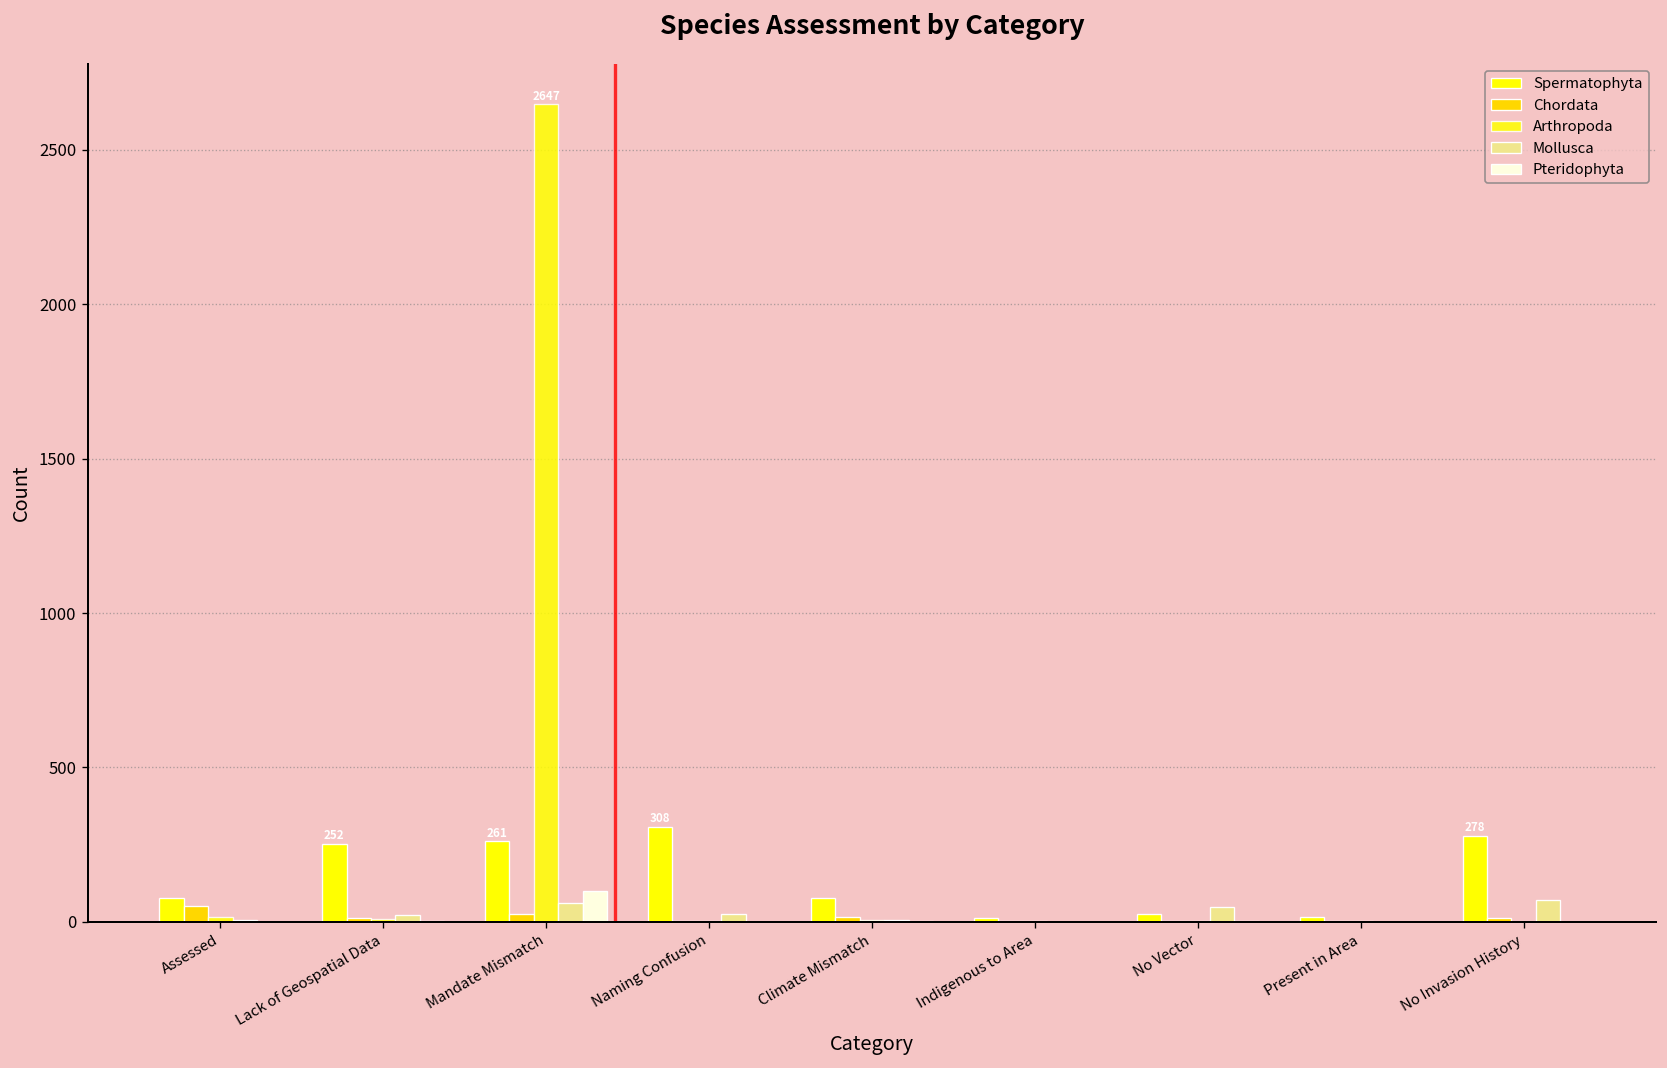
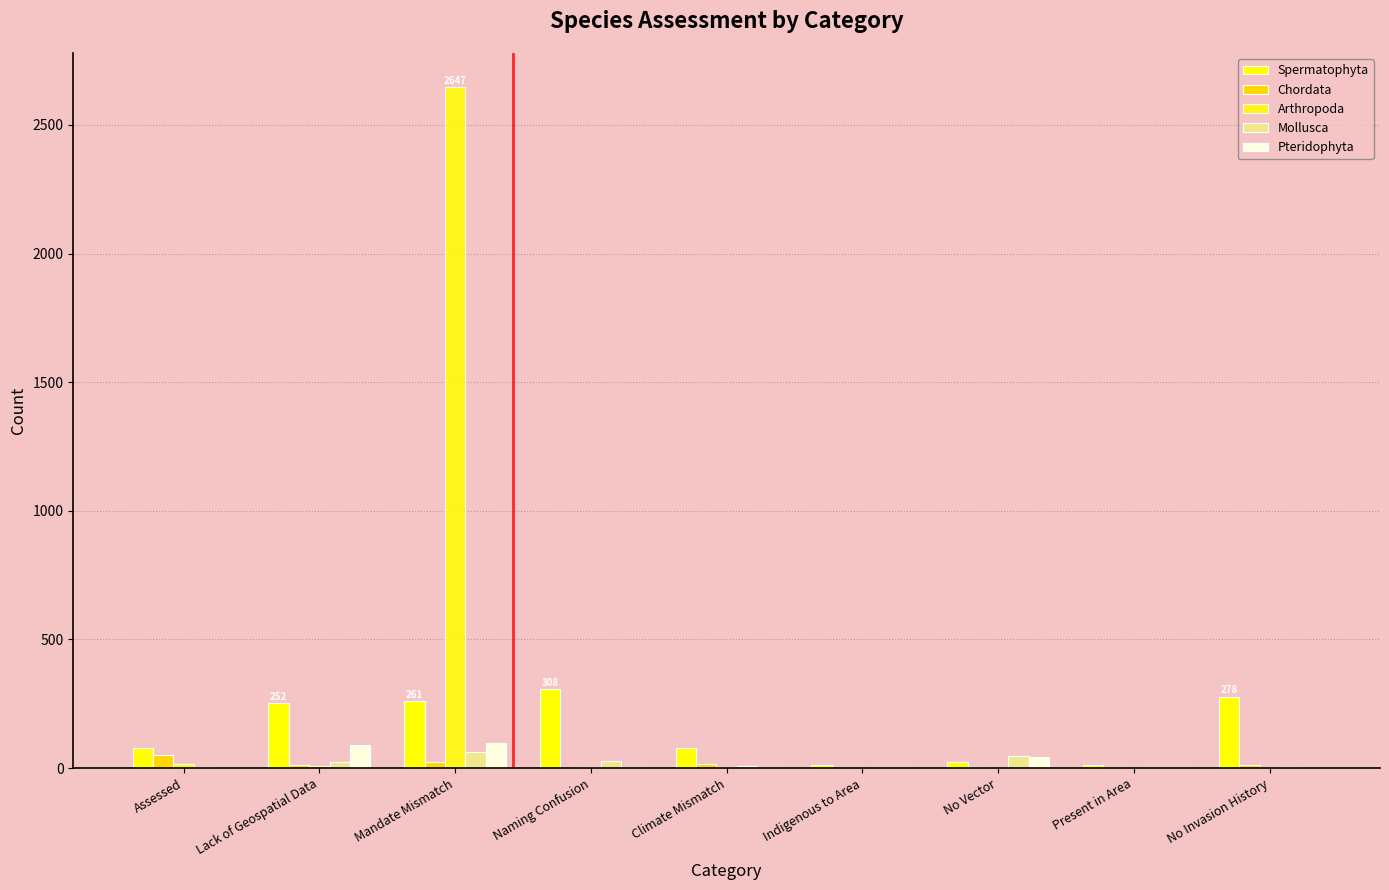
Pteridophyta, Lack of Geospatial Data: 0 -> 90
Pteridophyta, No Vector: 0 -> 40
Mollusca, No Invasion History: 70 -> 0
